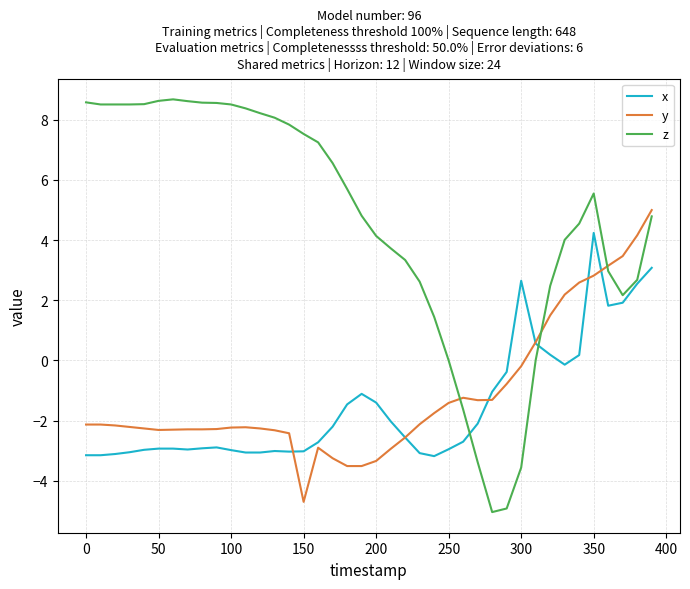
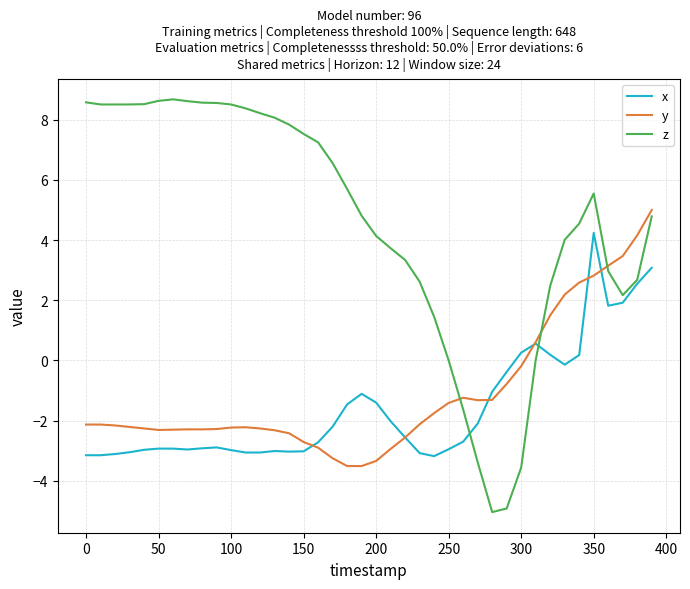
y, 150: -4.7 -> -2.7
x, 300: 2.7 -> 0.3
